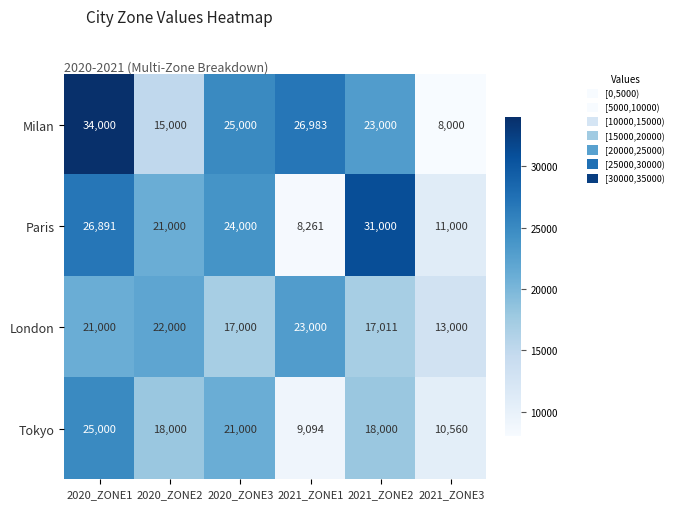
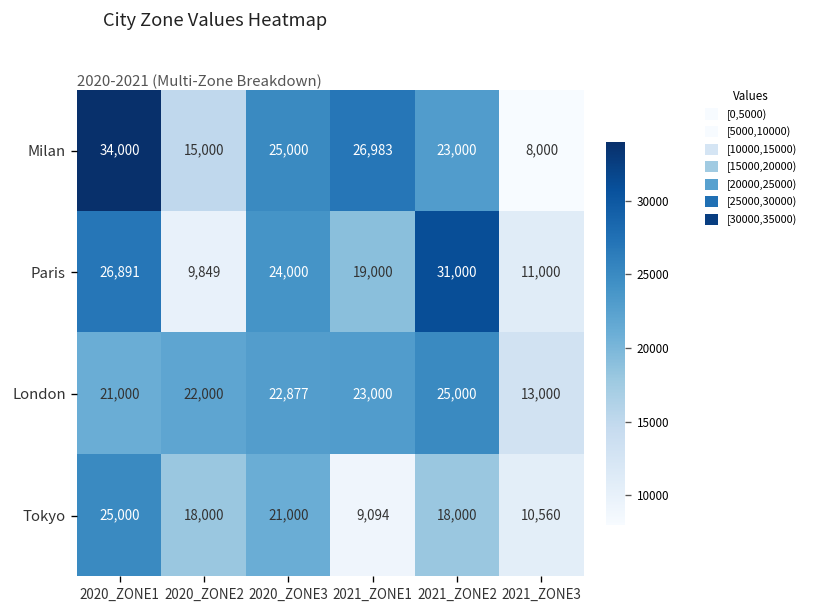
Paris, 2020_ZONE2: 21,000 -> 9,849
Paris, 2021_ZONE1: 8,261 -> 19,000
London, 2020_ZONE3: 17,000 -> 22,877
London, 2021_ZONE2: 17,011 -> 25,000
